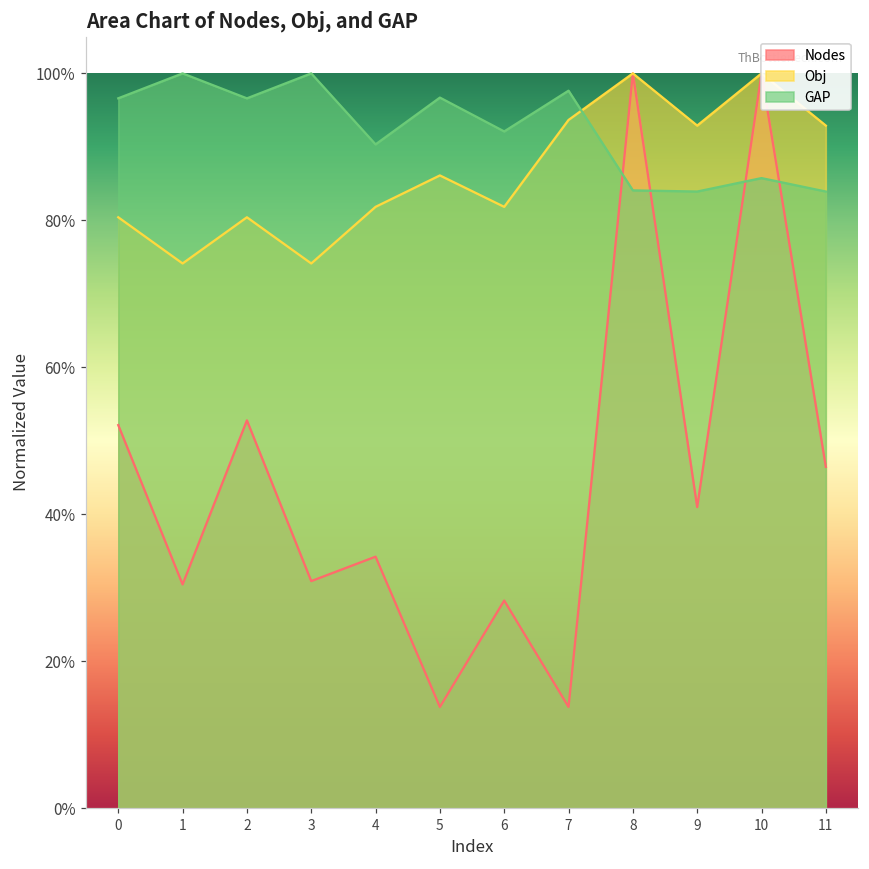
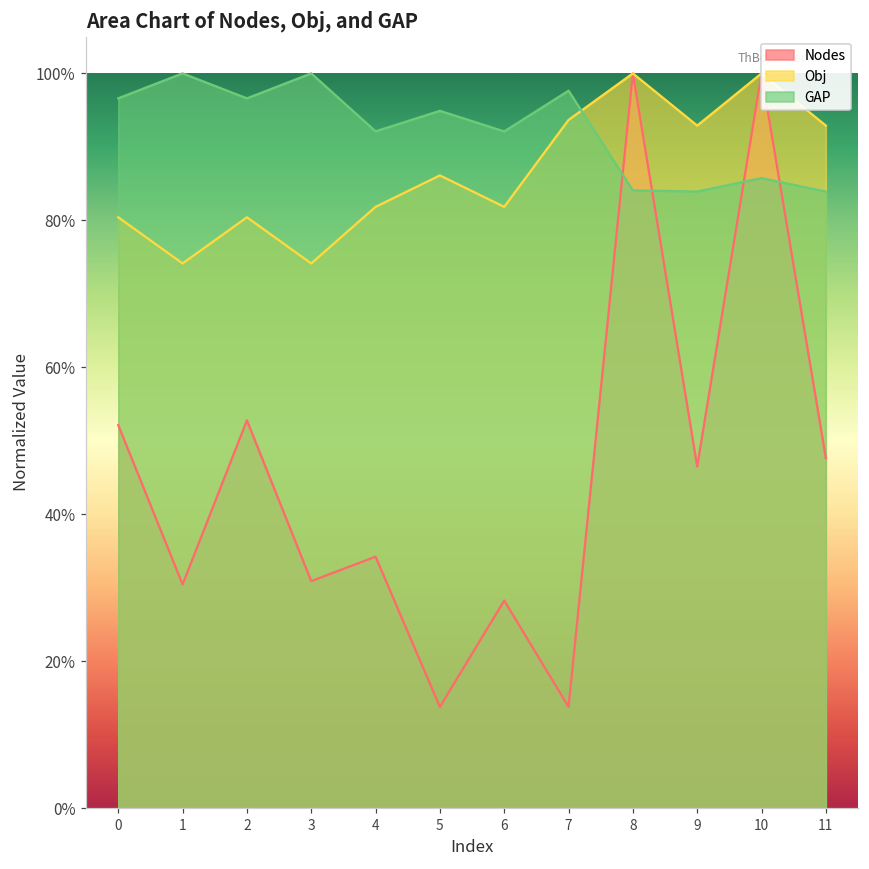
GAP, 4: 90% -> 92%
GAP, 5: 97% -> 95%
Nodes, 9: 41% -> 46%
Nodes, 11: 46% -> 48%
